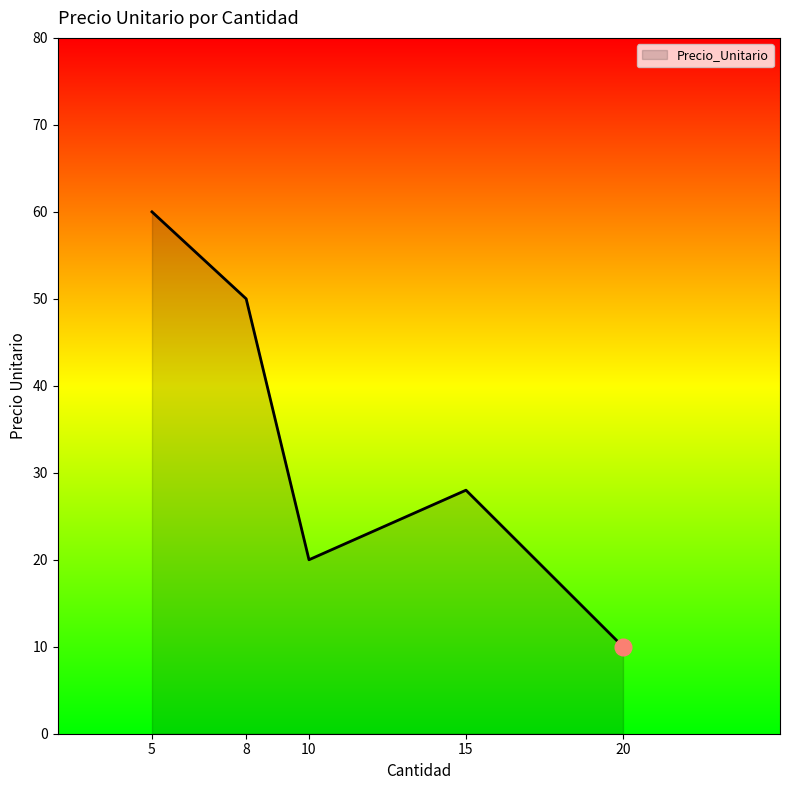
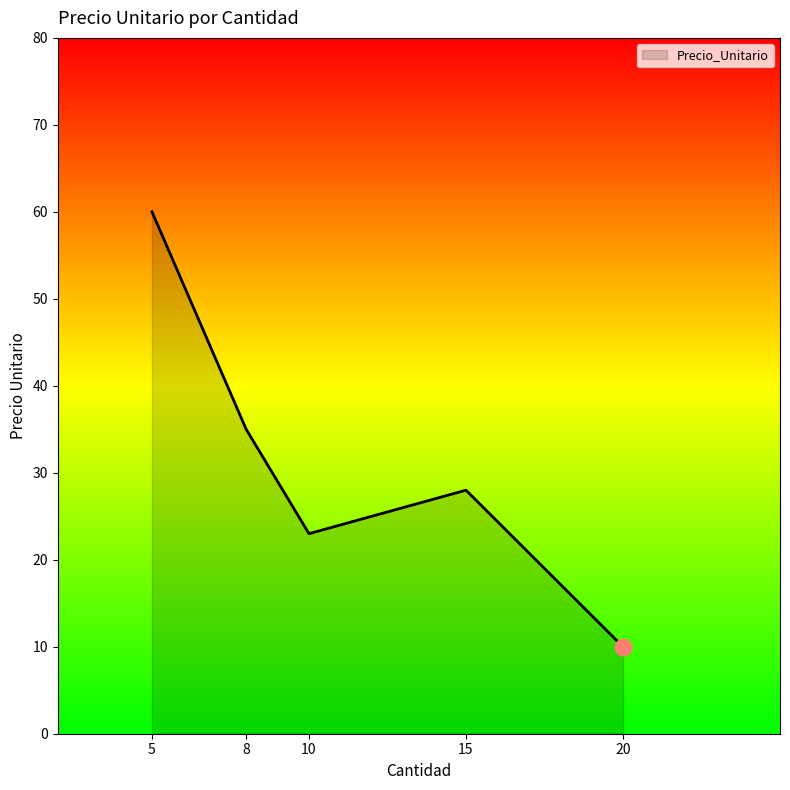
Precio_Unitario, 8: 50 -> 35
Precio_Unitario, 10: 20 -> 23
